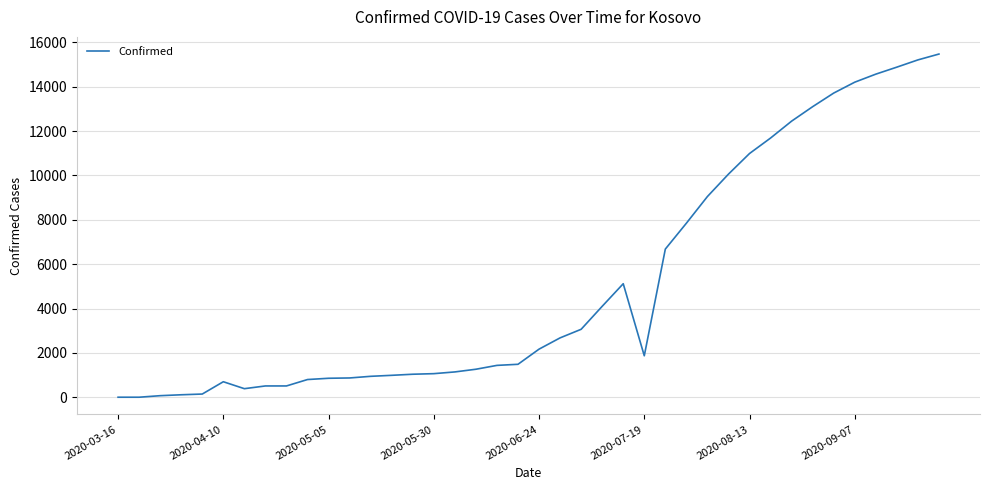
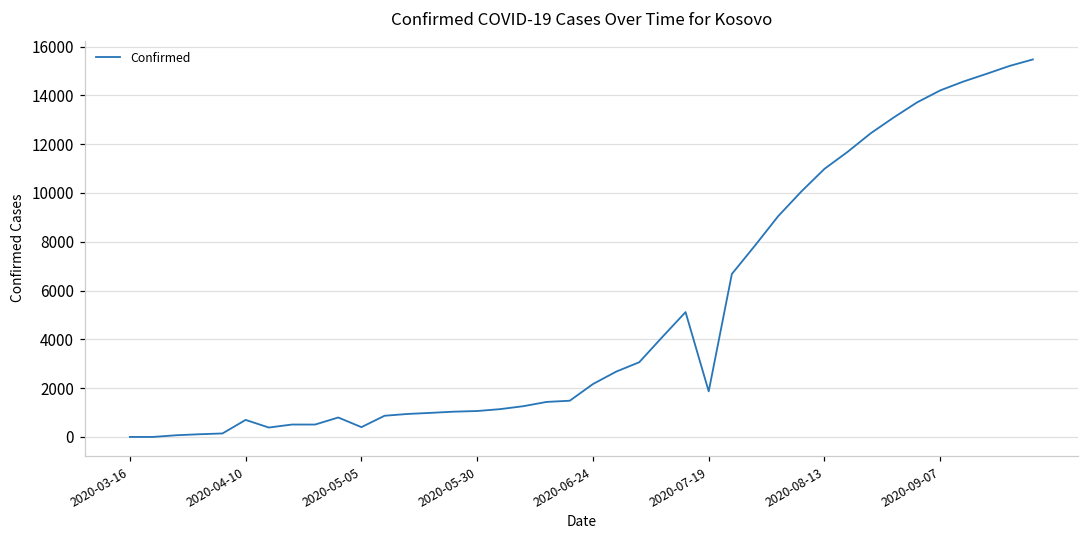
2020-05-05: 900 -> 400
